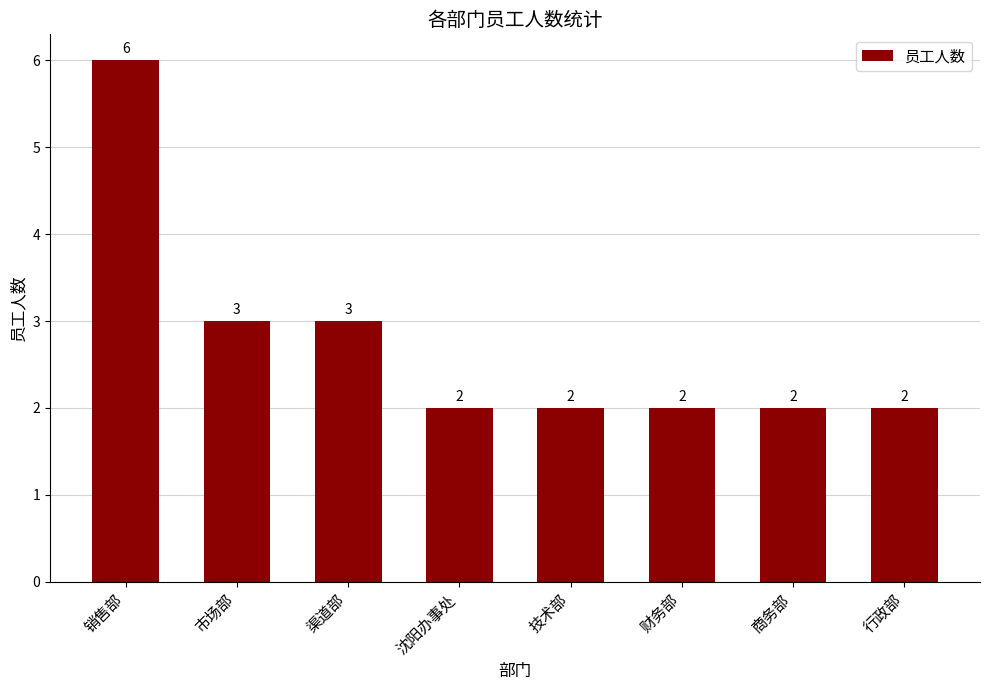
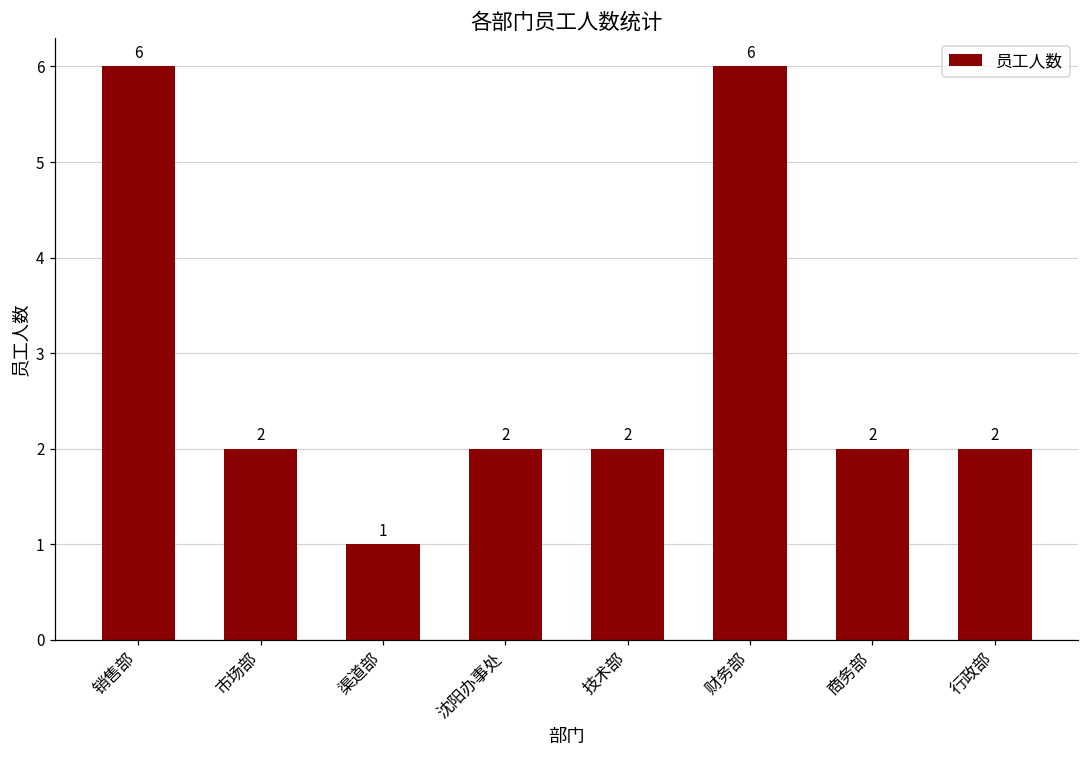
市场部: 3 -> 2
渠道部: 3 -> 1
财务部: 2 -> 6
